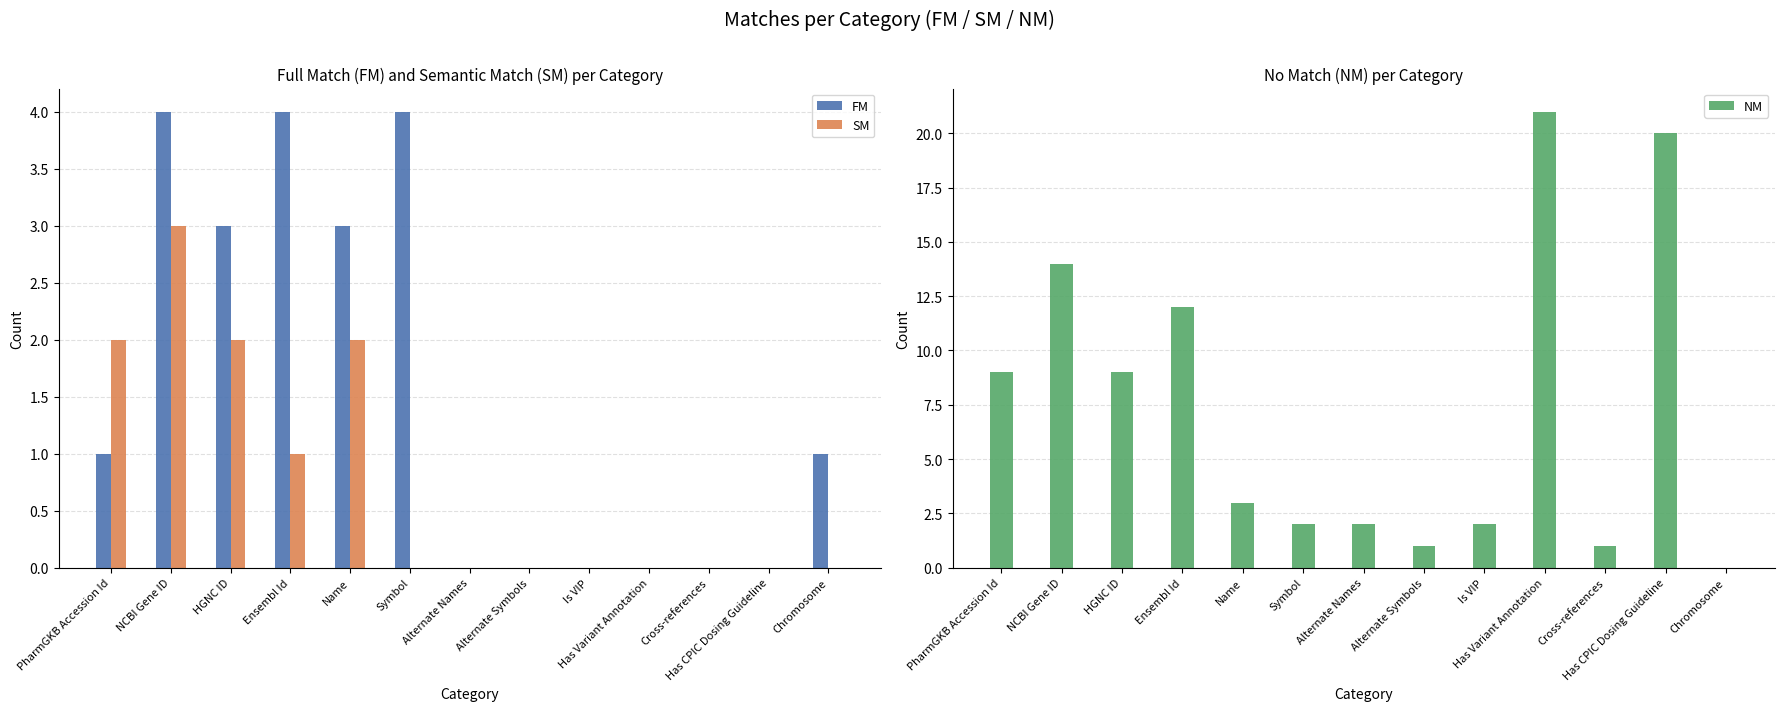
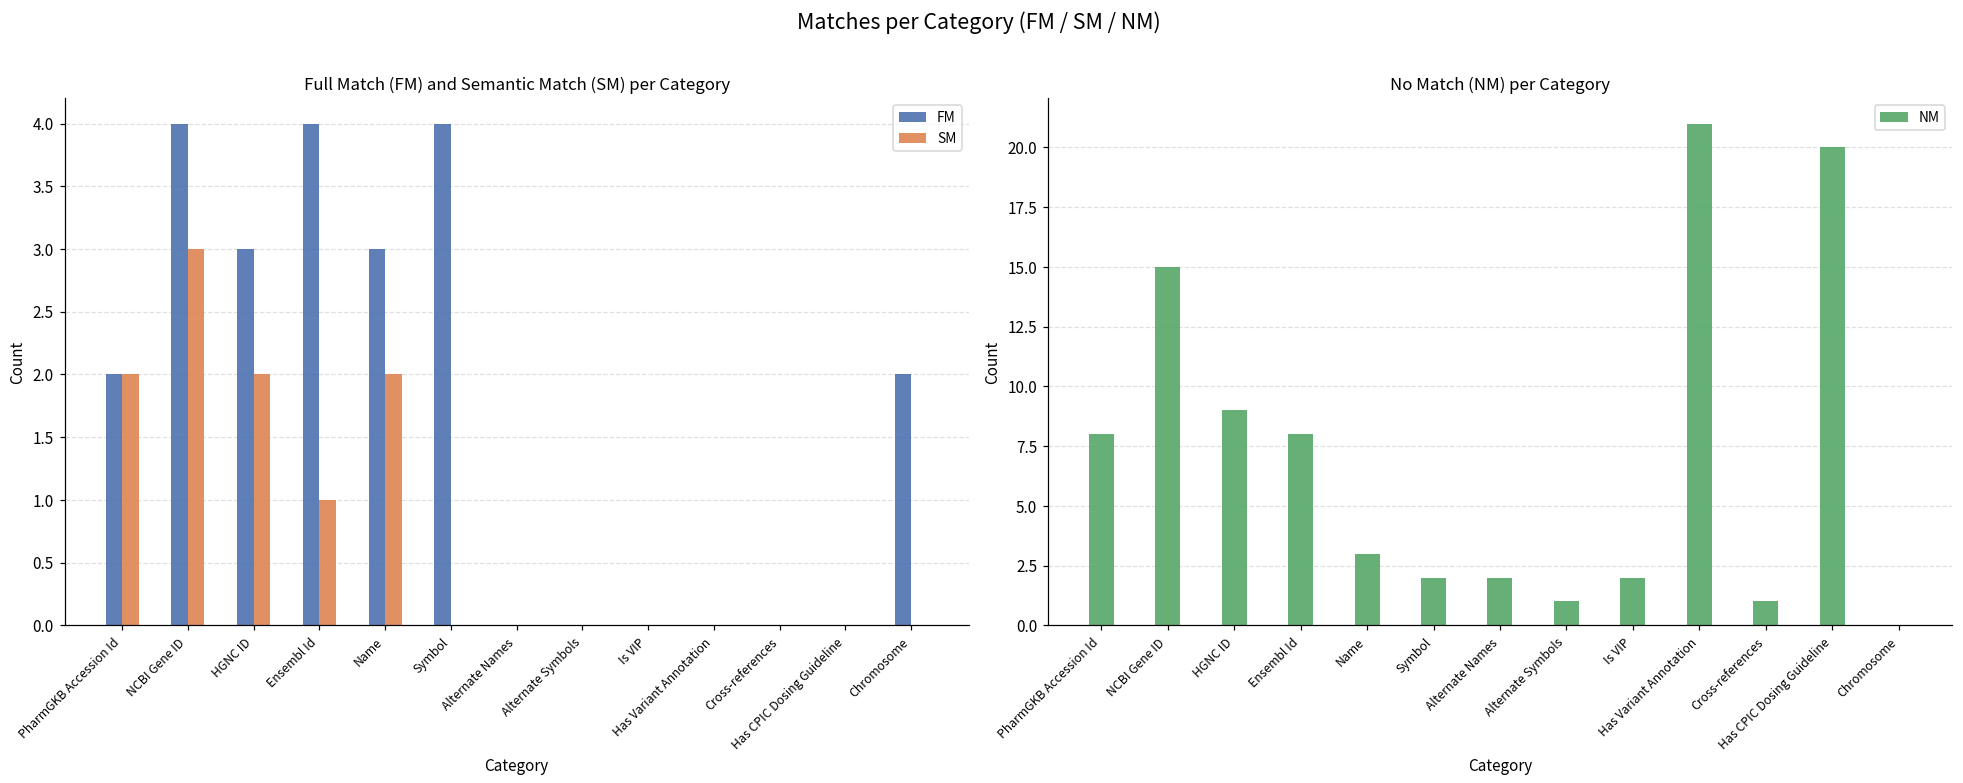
Full Match (FM) and Semantic Match (SM) per Category, FM, PharmGKB Accession Id: 1 -> 2
Full Match (FM) and Semantic Match (SM) per Category, FM, Chromosome: 1 -> 2
No Match (NM) per Category, PharmGKB Accession Id: 9 -> 8
No Match (NM) per Category, NCBI Gene ID: 14 -> 15
No Match (NM) per Category, Ensembl Id: 12 -> 8
